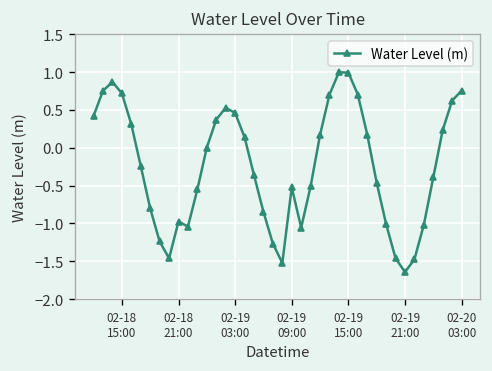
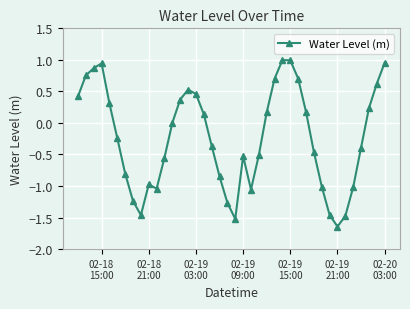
02-18 15:00: 0.7 -> 0.9
02-20 03:00: 0.8 -> 1.0
